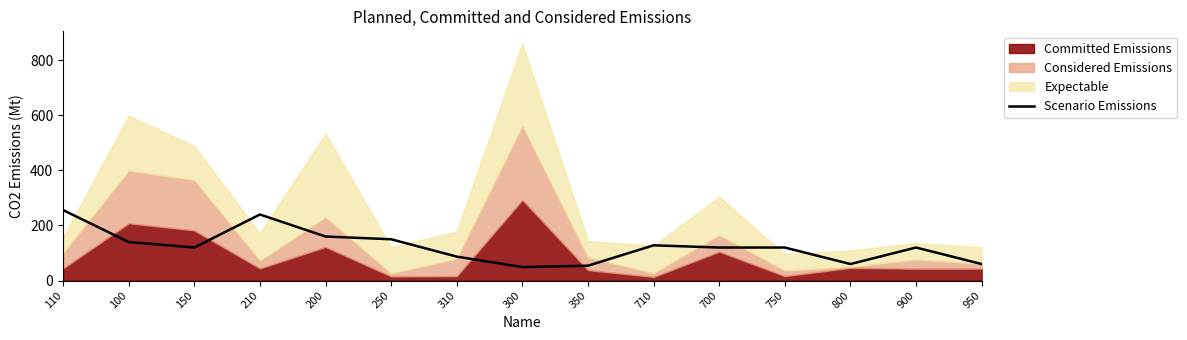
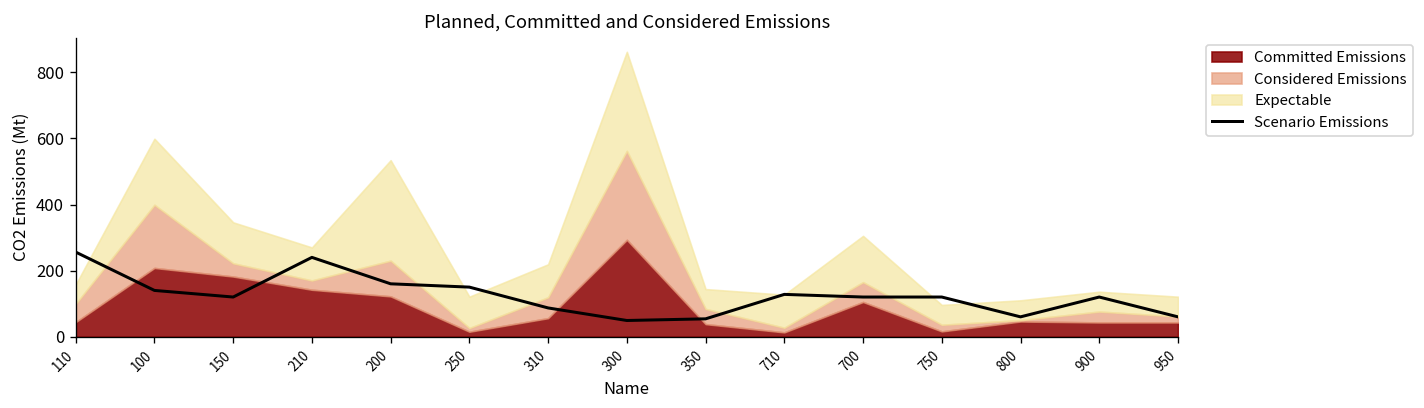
Considered Emissions, 150: 180 -> 40
Committed Emissions, 210: 40 -> 140
Committed Emissions, 310: 20 -> 60
